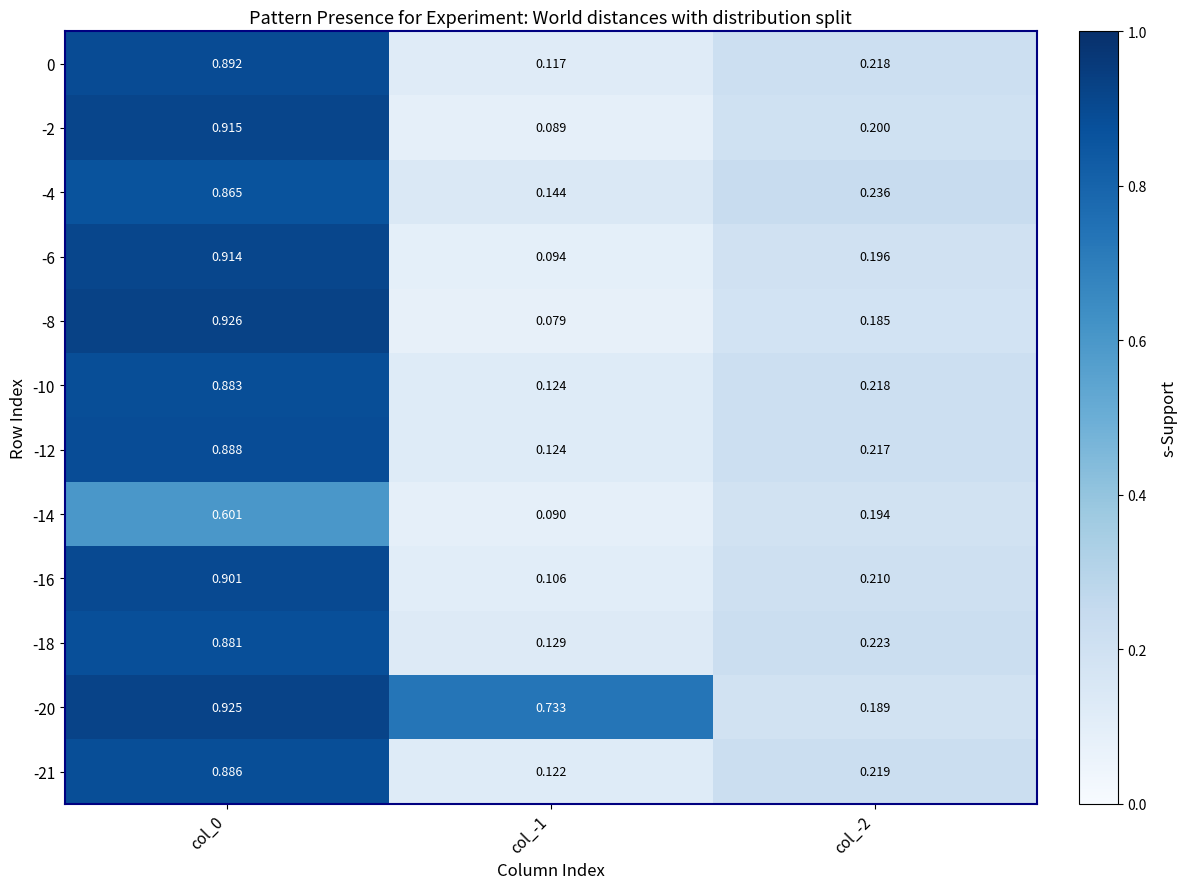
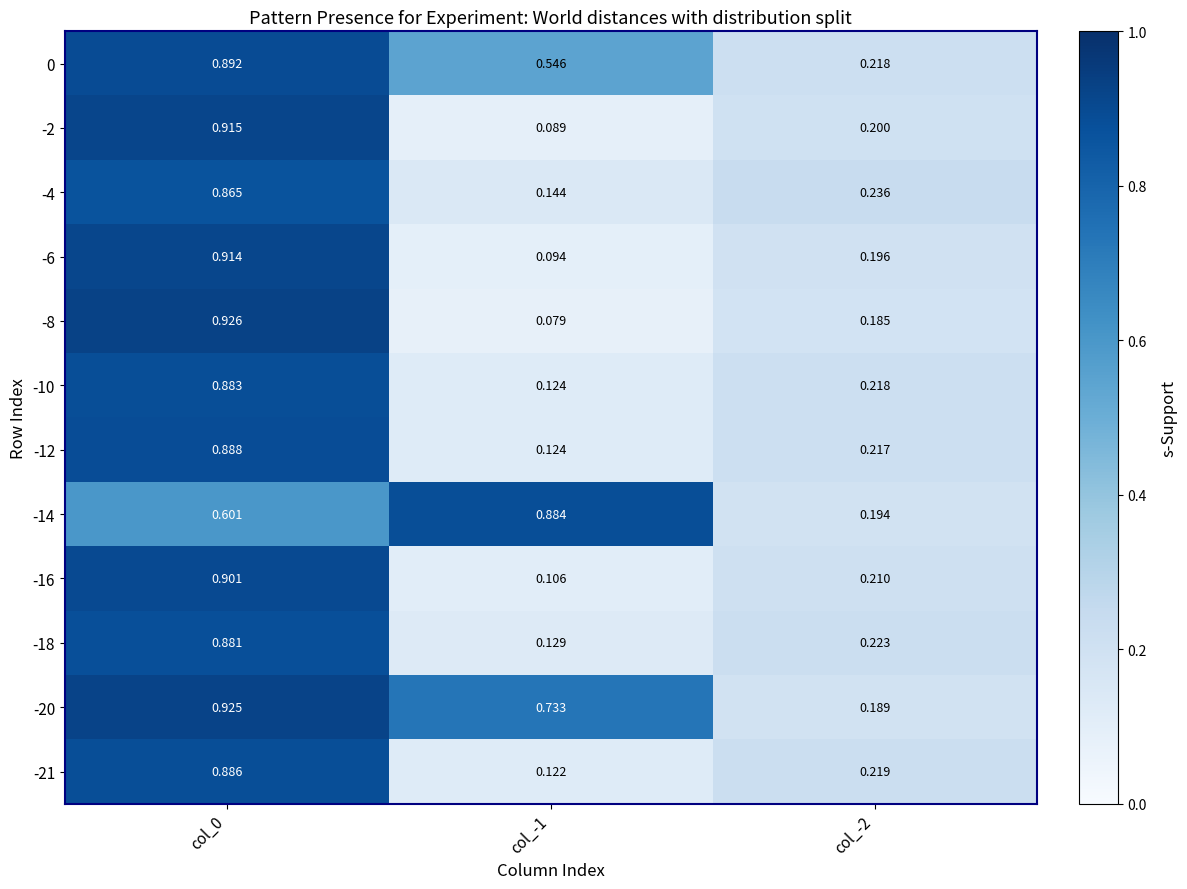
0, col_-1: 0.117 -> 0.546
-14, col_-1: 0.090 -> 0.884
